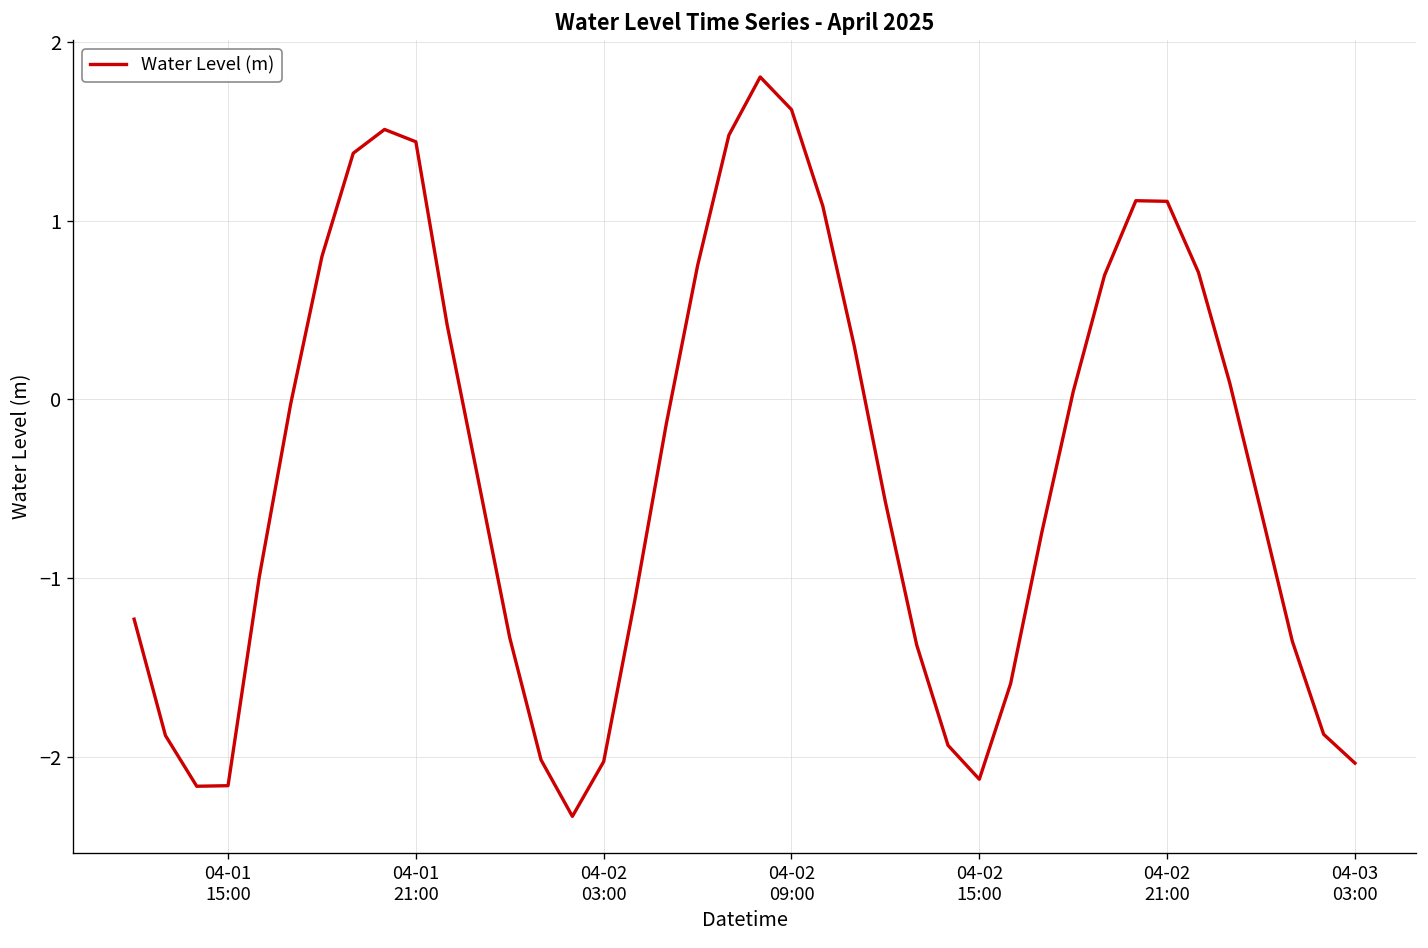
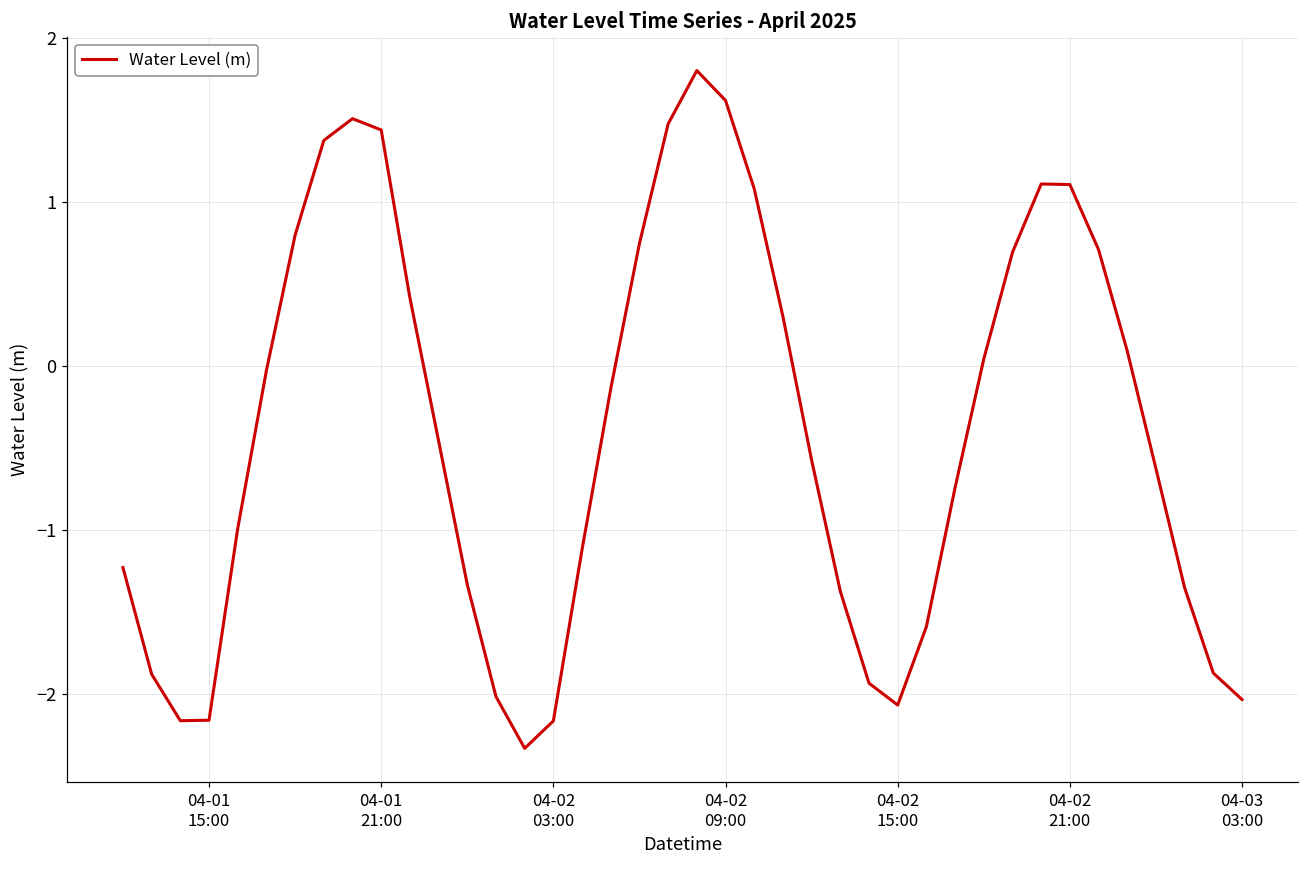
04-02 03:00: -2.03 -> -2.17
04-02 15:00: -2.13 -> -2.07
